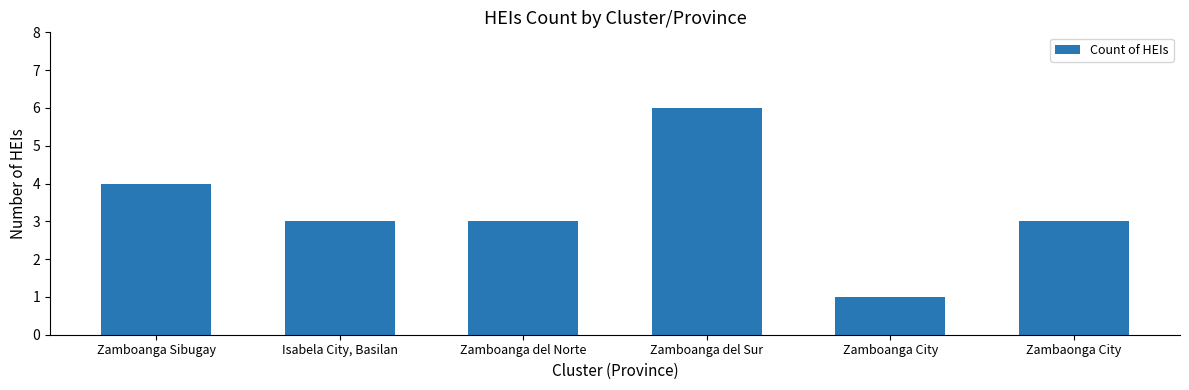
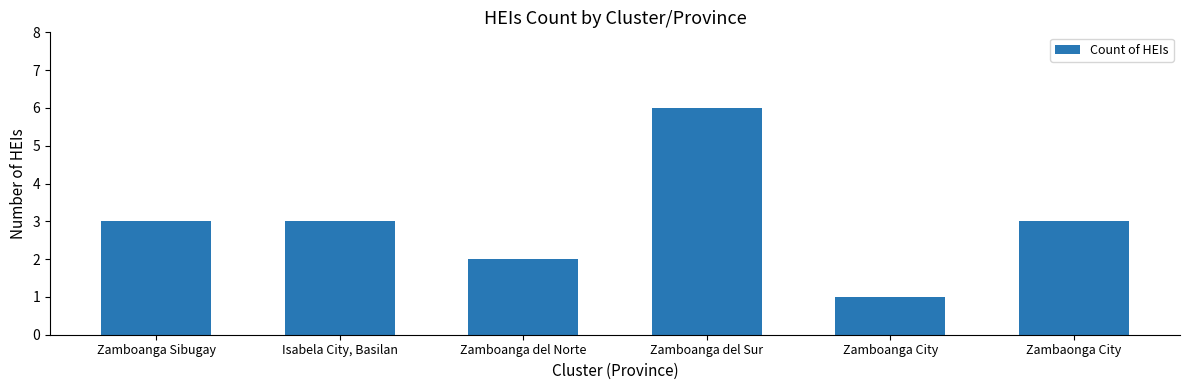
Zamboanga Sibugay: 4 -> 3
Zamboanga del Norte: 3 -> 2
